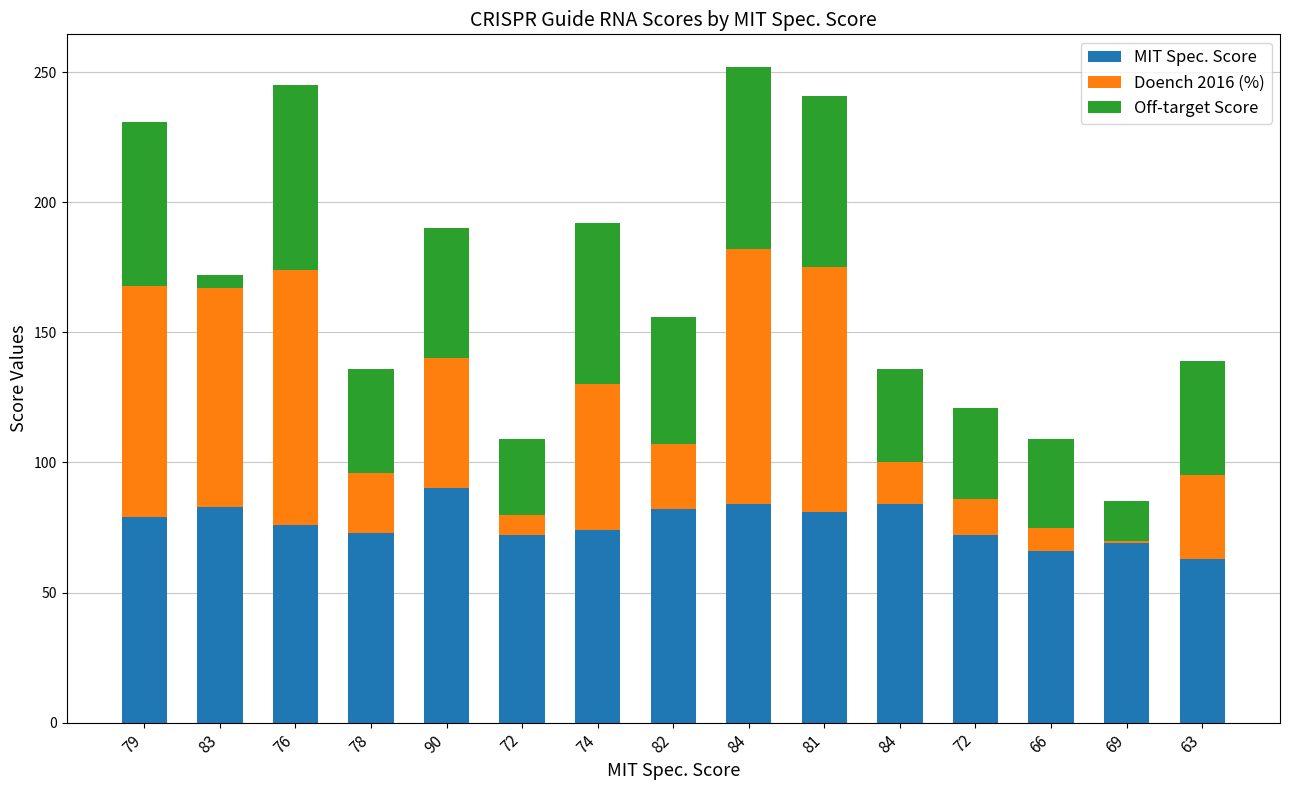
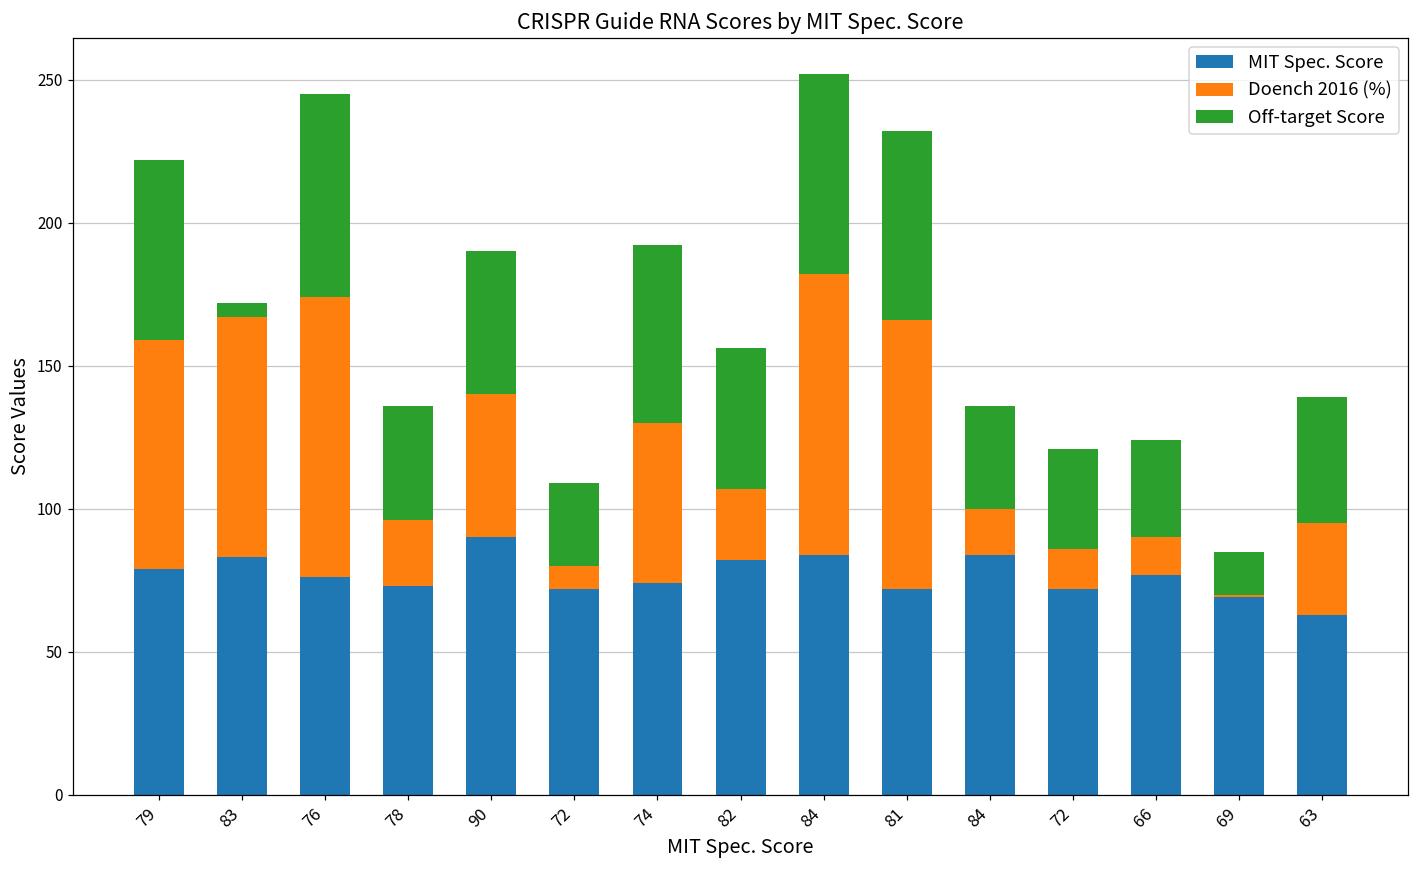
Doench 2016 (%), 79: 89 -> 80
MIT Spec. Score, 81: 81 -> 72
MIT Spec. Score, 66: 66 -> 77
Doench 2016 (%), 66: 9 -> 13
